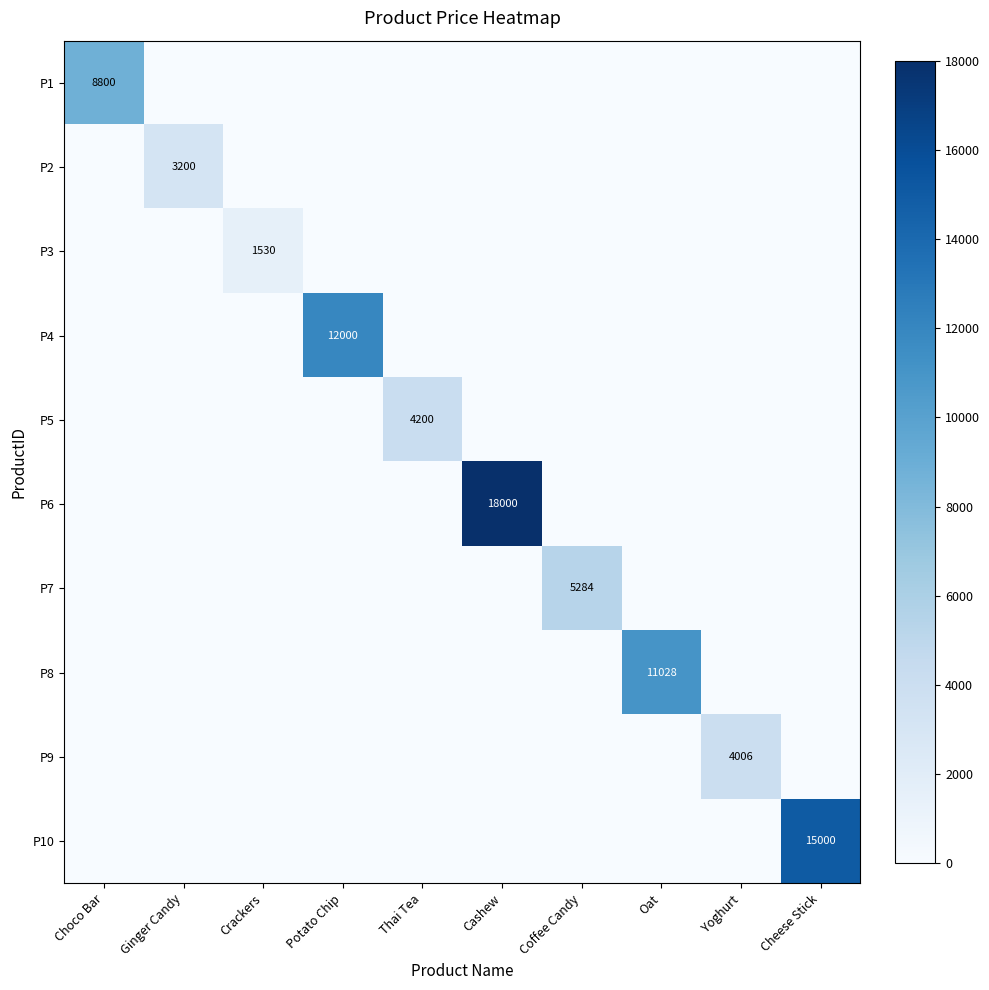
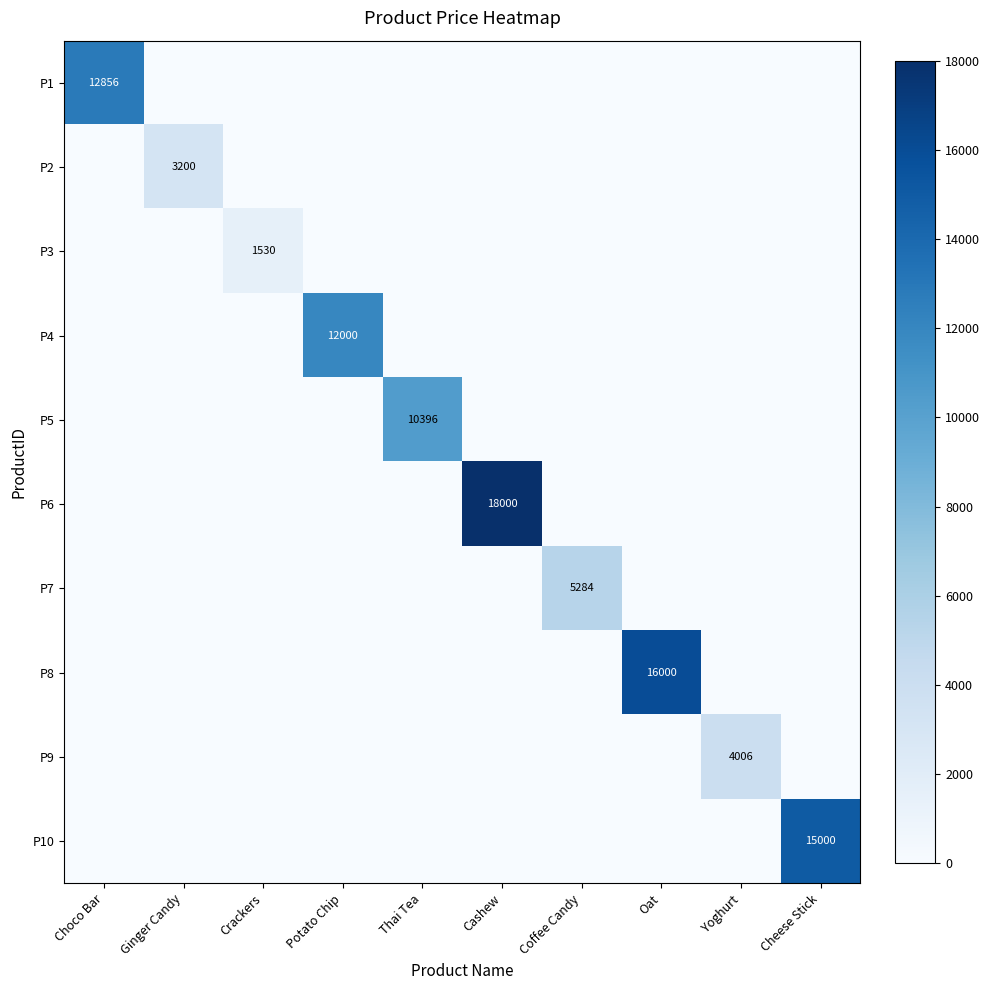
P1, Choco Bar: 8800 -> 12856
P5, Thai Tea: 4200 -> 10396
P8, Oat: 11028 -> 16000
